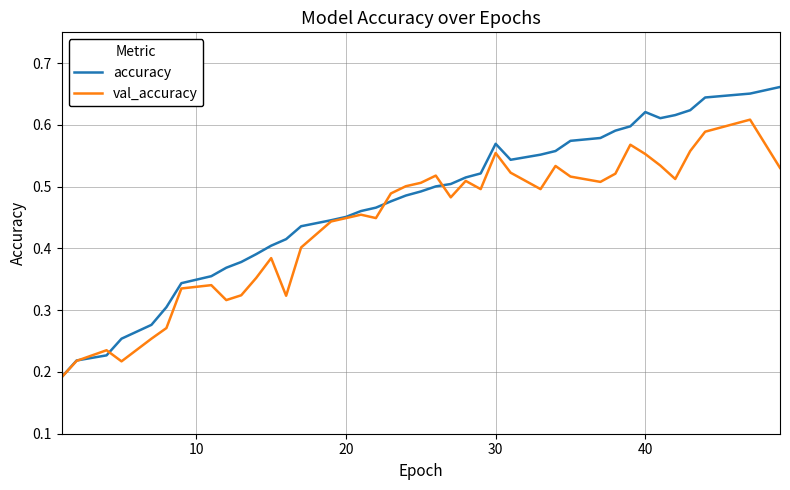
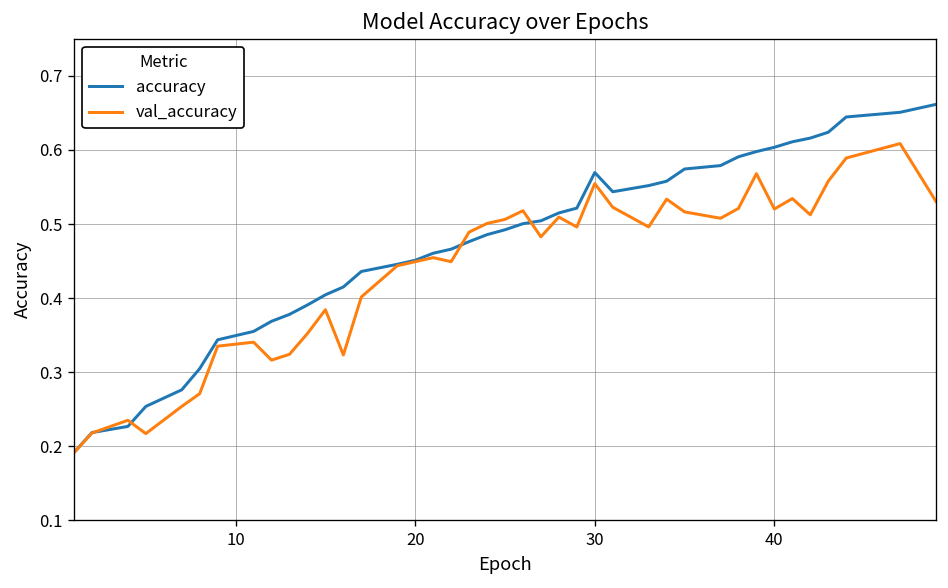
accuracy, 40: 0.62 -> 0.60
val_accuracy, 40: 0.55 -> 0.52
